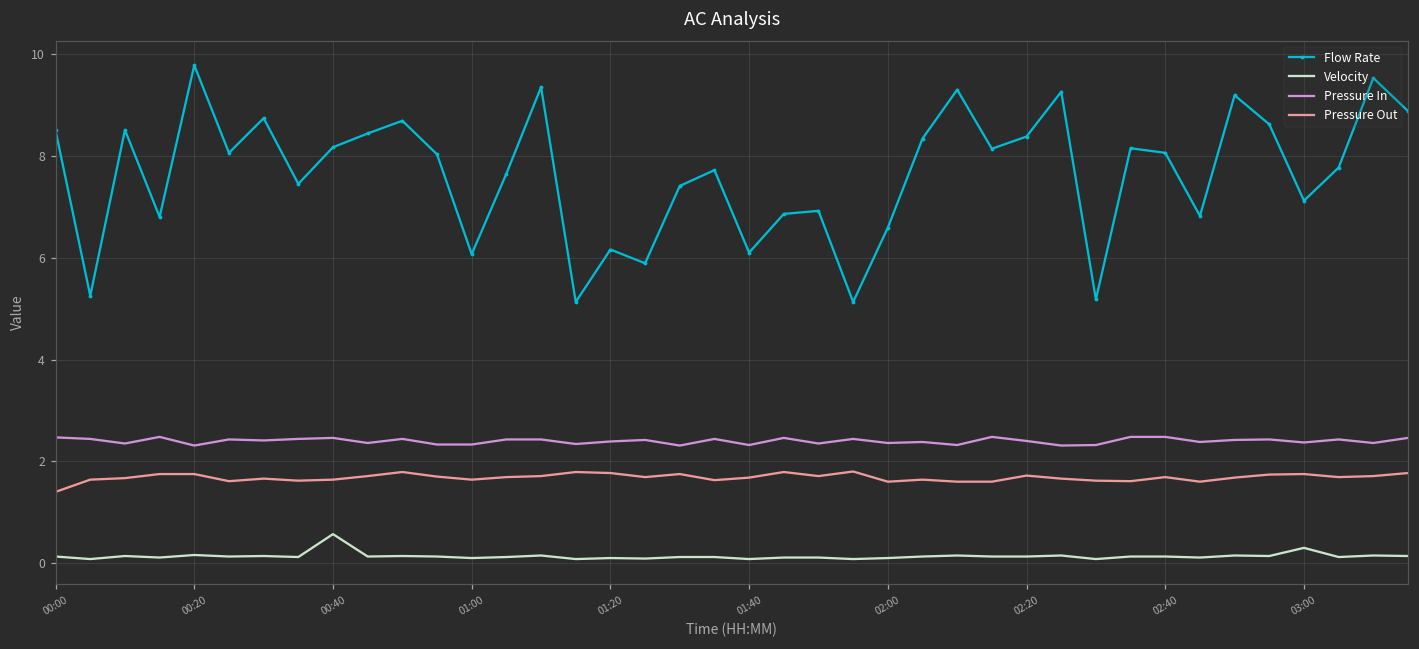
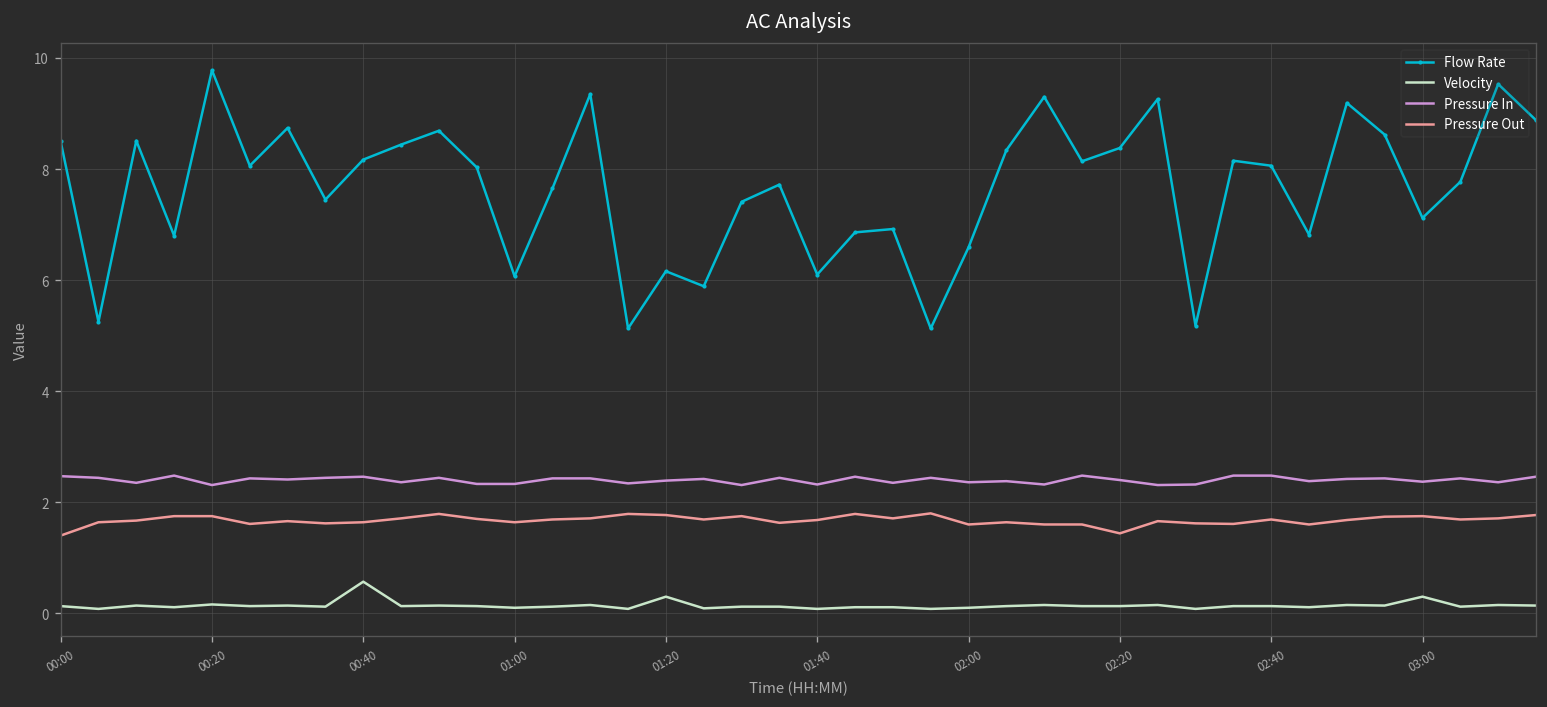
Velocity, 01:20: 0.1 -> 0.3
Pressure Out, 02:20: 1.7 -> 1.4
